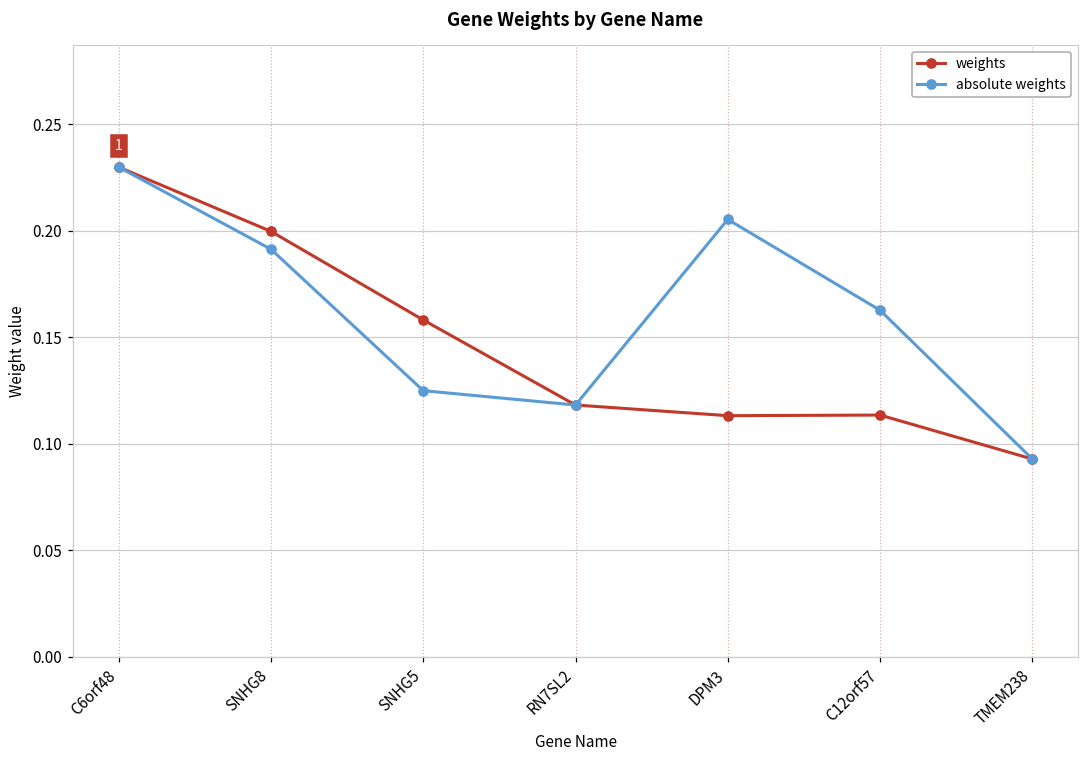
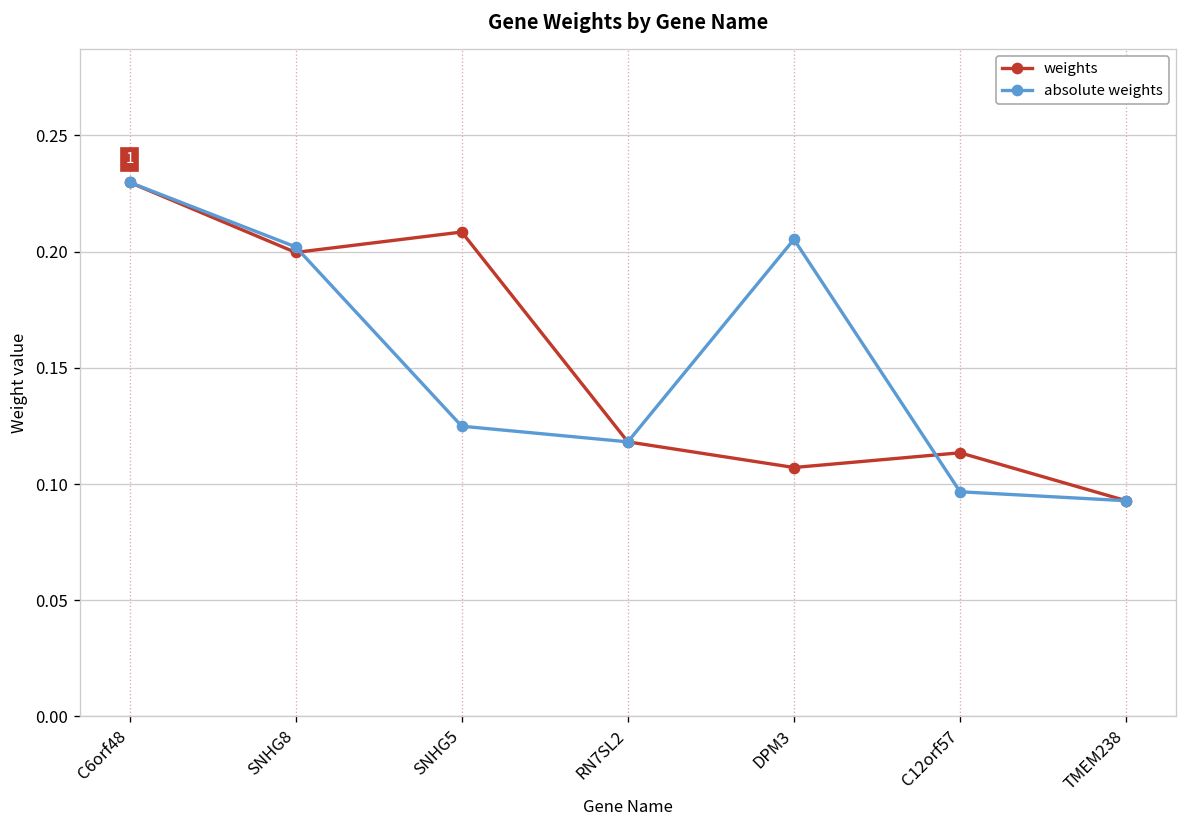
absolute weights, SNHG8: 0.191 -> 0.202
weights, SNHG5: 0.158 -> 0.208
weights, DPM3: 0.113 -> 0.107
absolute weights, C12orf57: 0.163 -> 0.097
